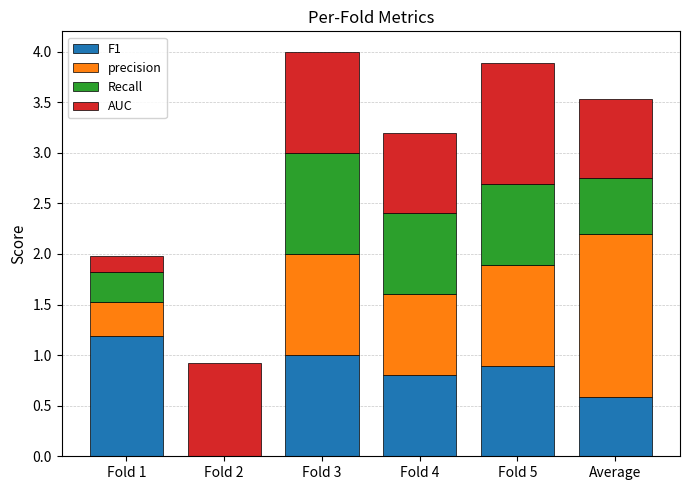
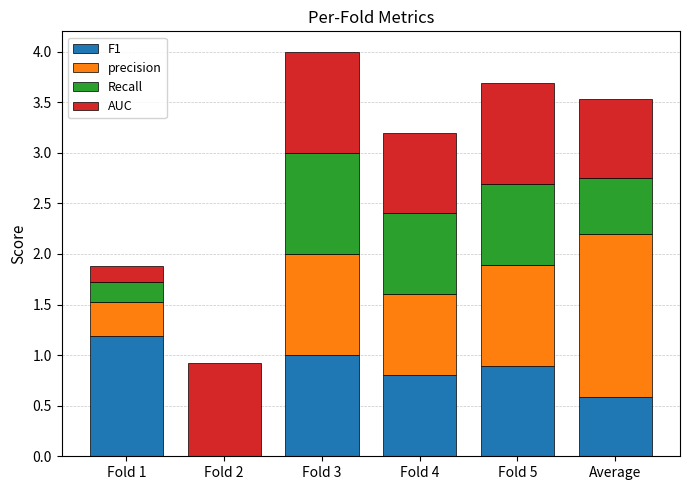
Recall, Fold 1: 0.3 -> 0.2
AUC, Fold 5: 1.2 -> 1.0
